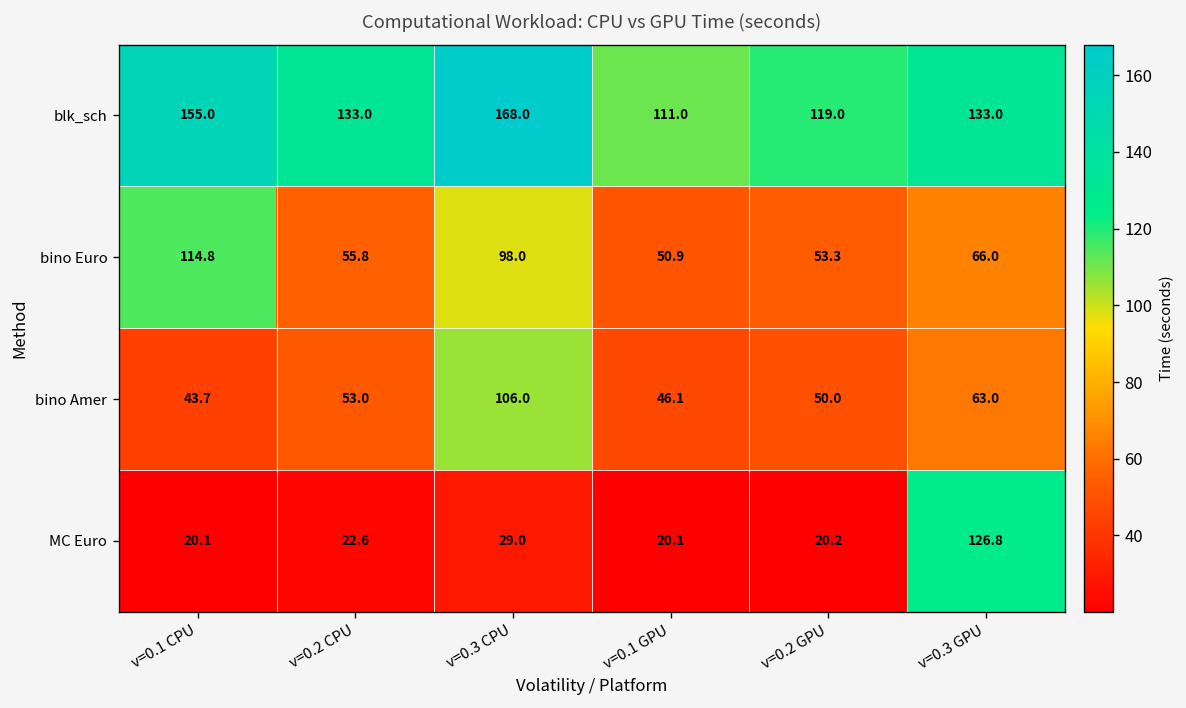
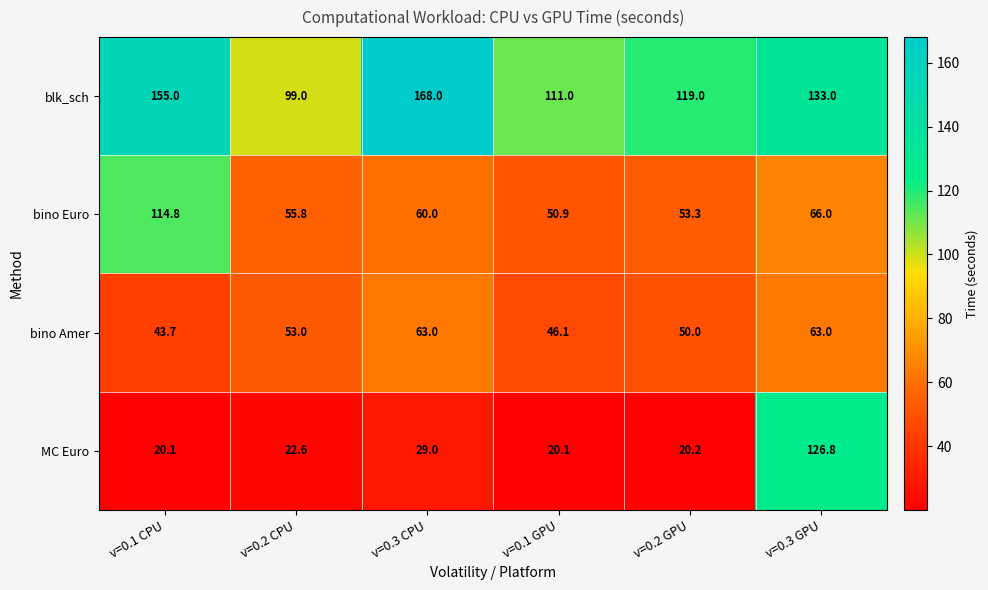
blk_sch, v=0.2 CPU: 133.0 -> 99.0
bino Euro, v=0.3 CPU: 98.0 -> 60.0
bino Amer, v=0.3 CPU: 106.0 -> 63.0
